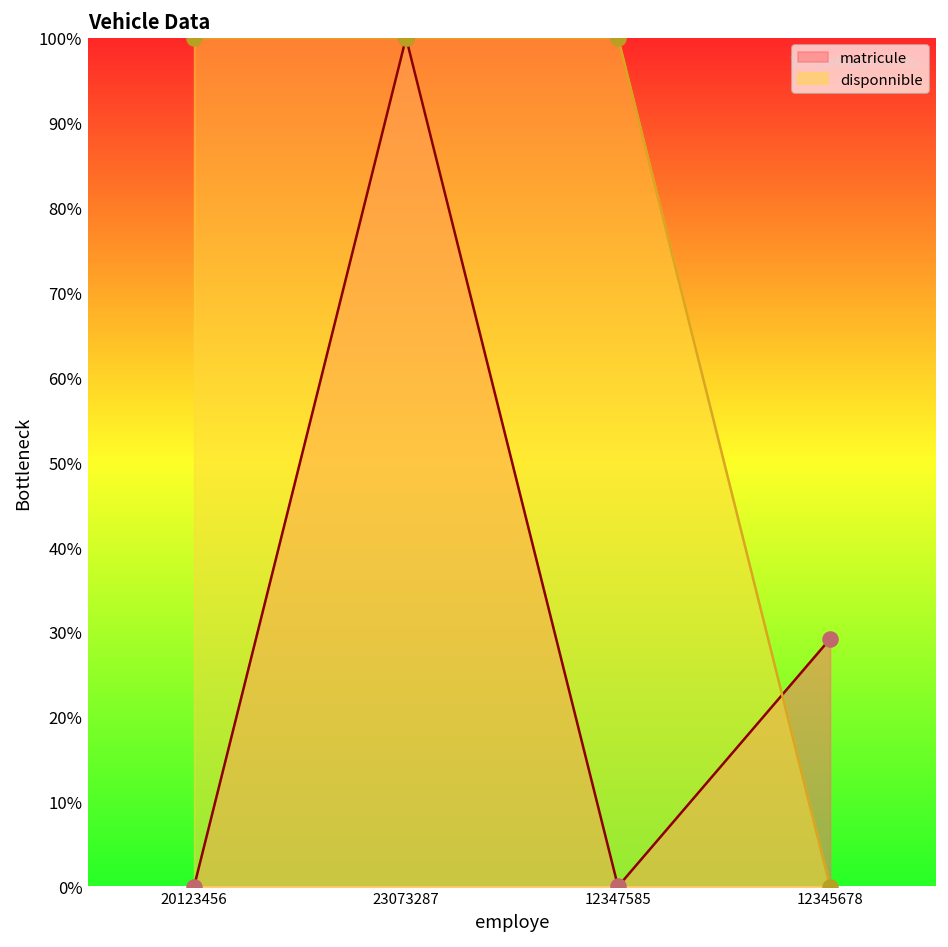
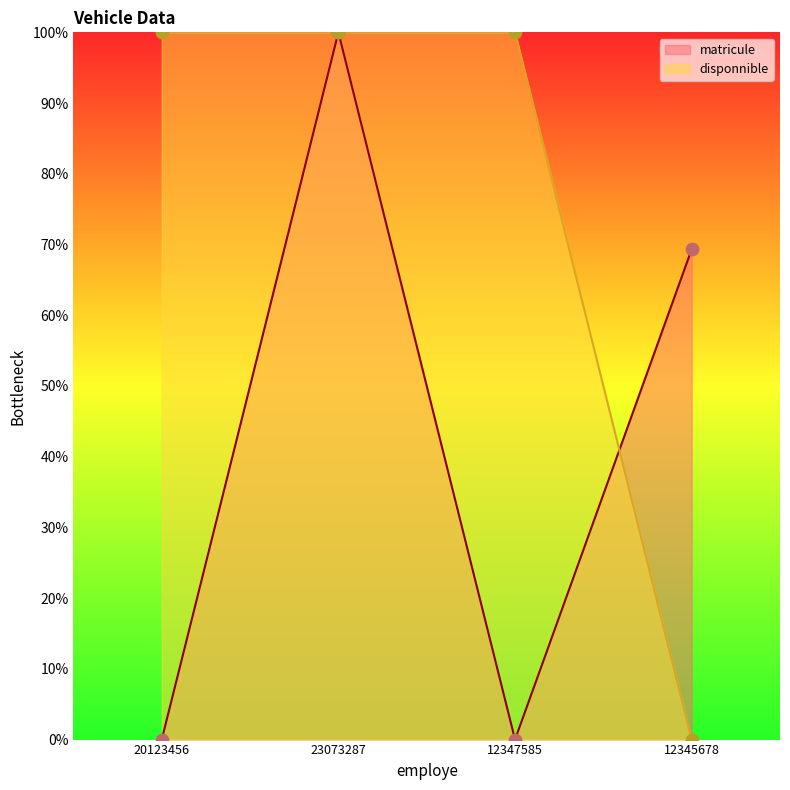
matricule, 12345678: 29% -> 69%
